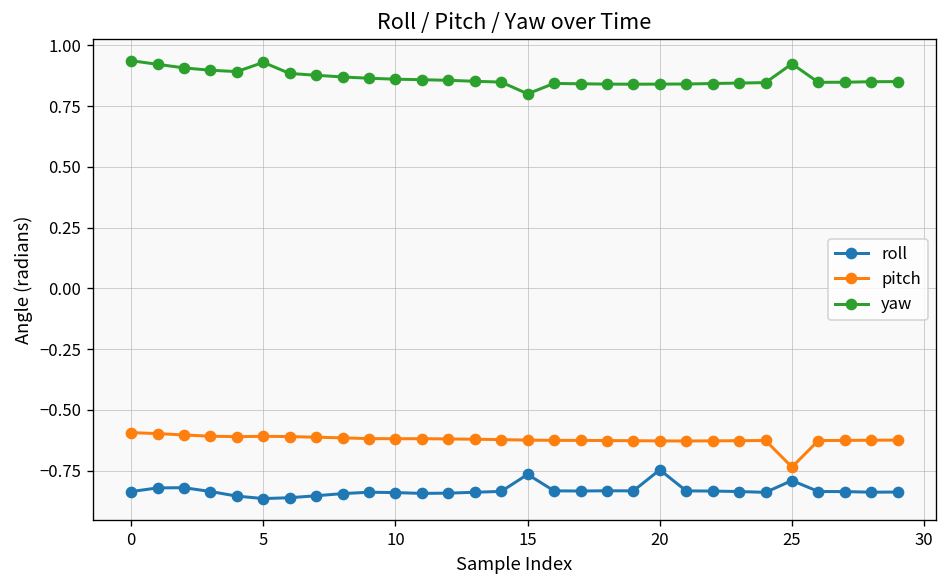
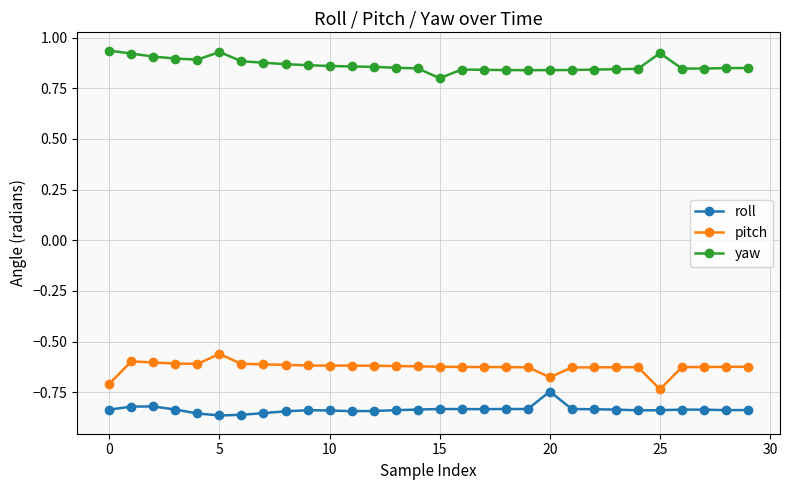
pitch, 0: -0.59 -> -0.71
pitch, 5: -0.61 -> -0.56
roll, 15: -0.77 -> -0.83
pitch, 20: -0.63 -> -0.68
roll, 25: -0.79 -> -0.84
